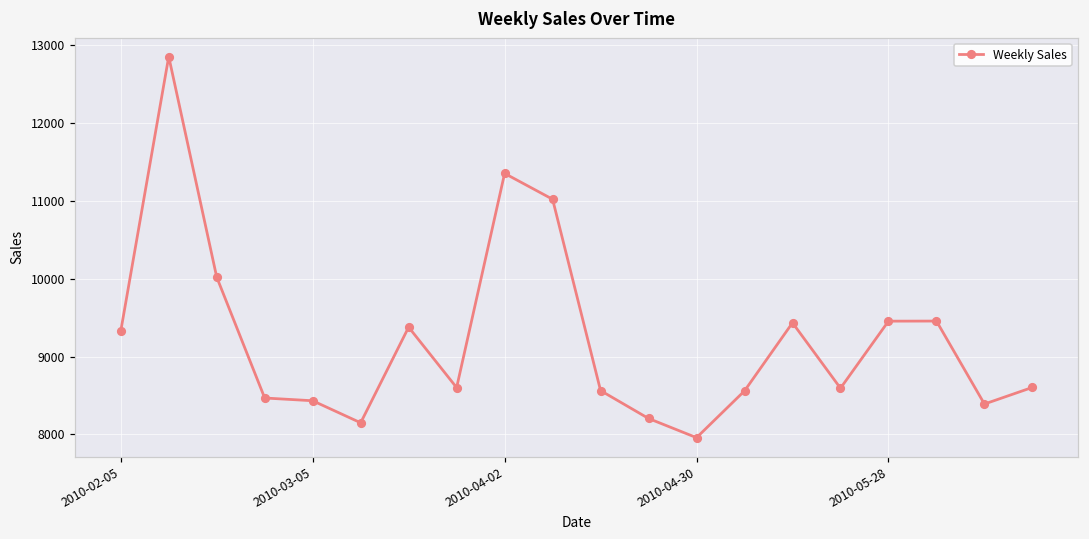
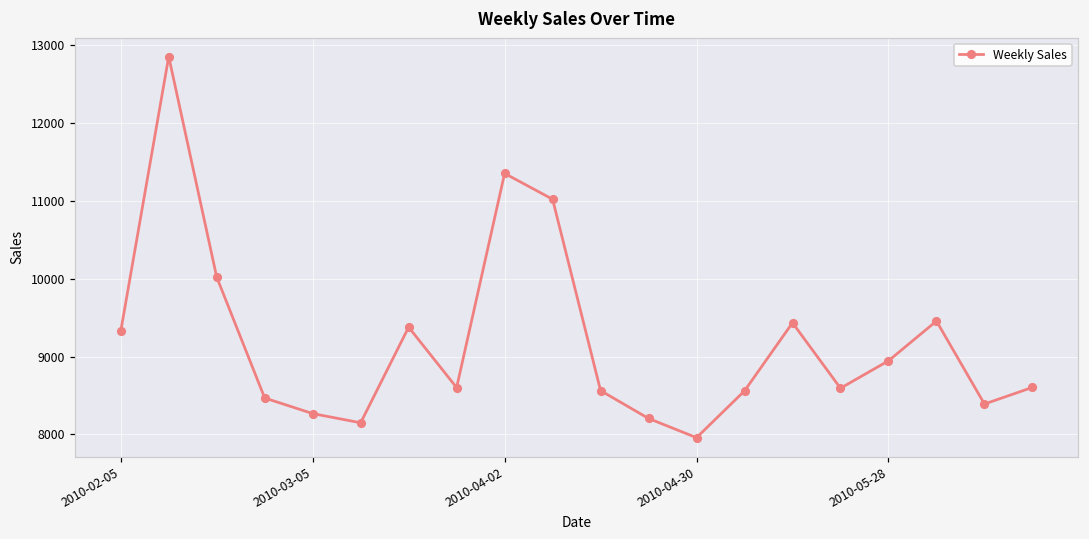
2010-03-05: 8400 -> 8300
2010-05-28: 9500 -> 8900
